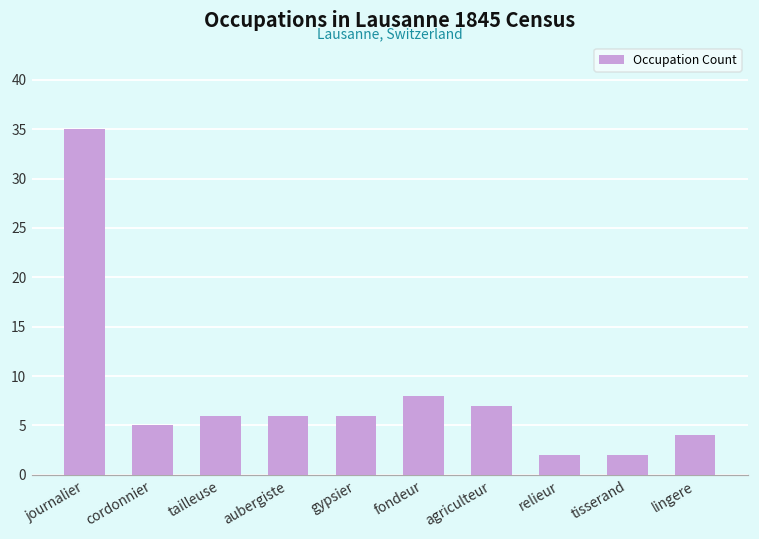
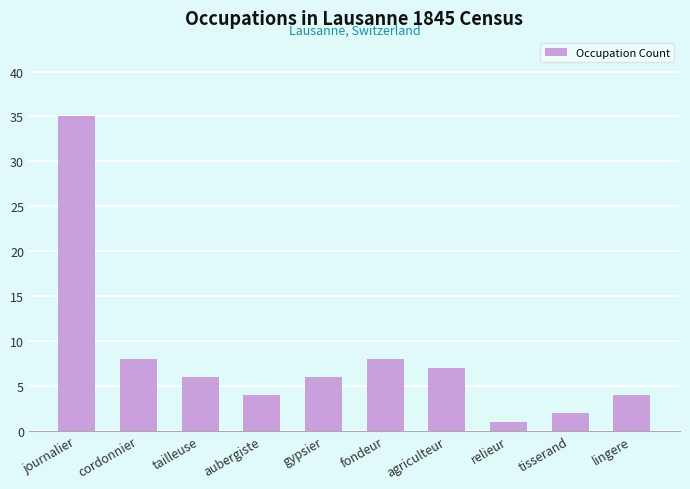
cordonnier: 5 -> 8
aubergiste: 6 -> 4
relieur: 2 -> 1
